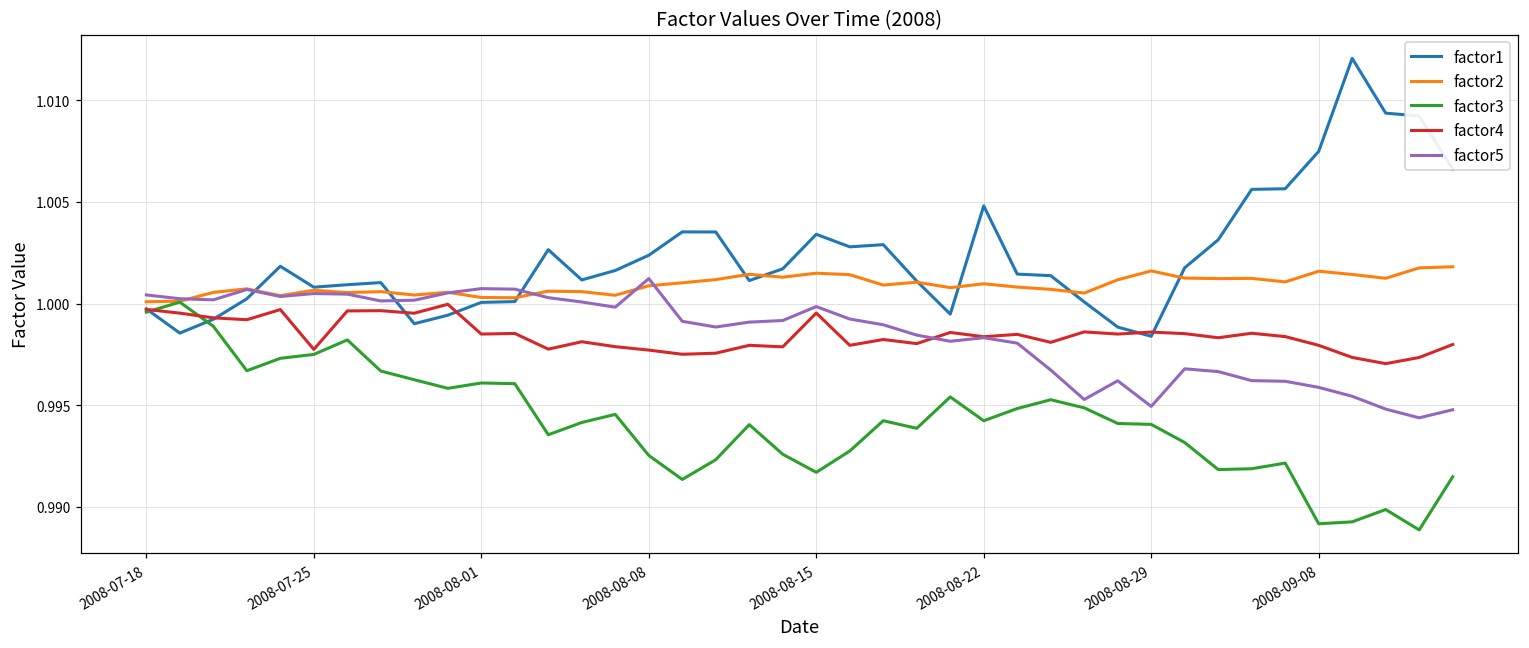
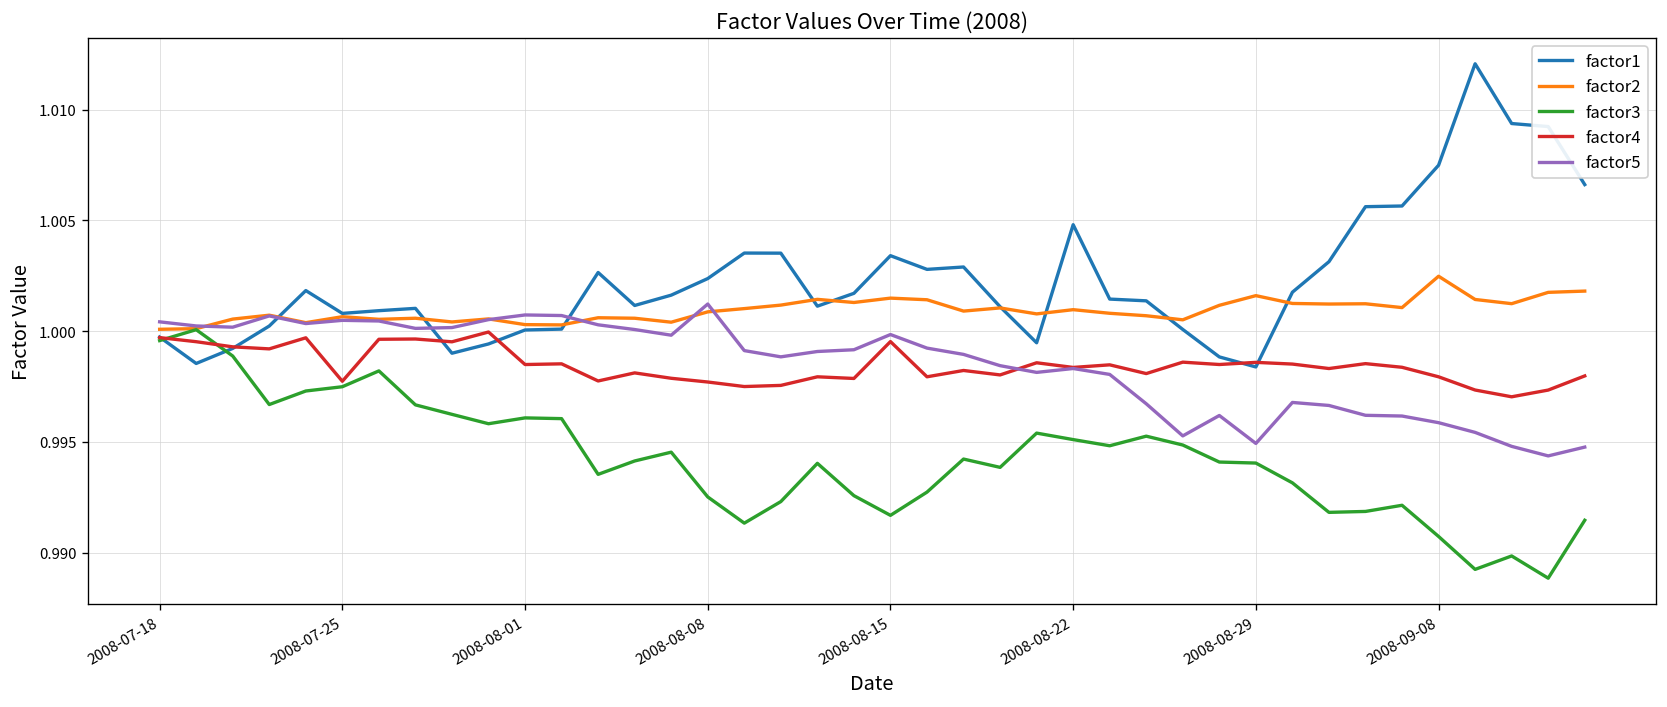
factor3, 2008-08-22: 0.9942 -> 0.9951
factor2, 2008-09-08: 1.0016 -> 1.0025
factor3, 2008-09-08: 0.9892 -> 0.9907
